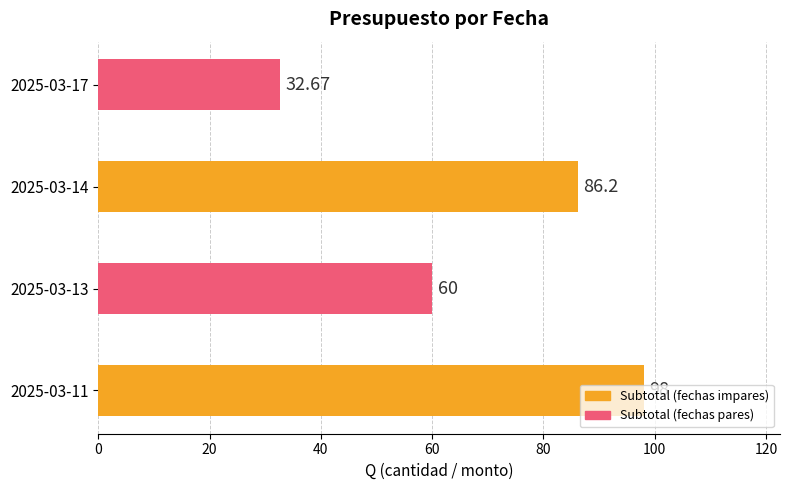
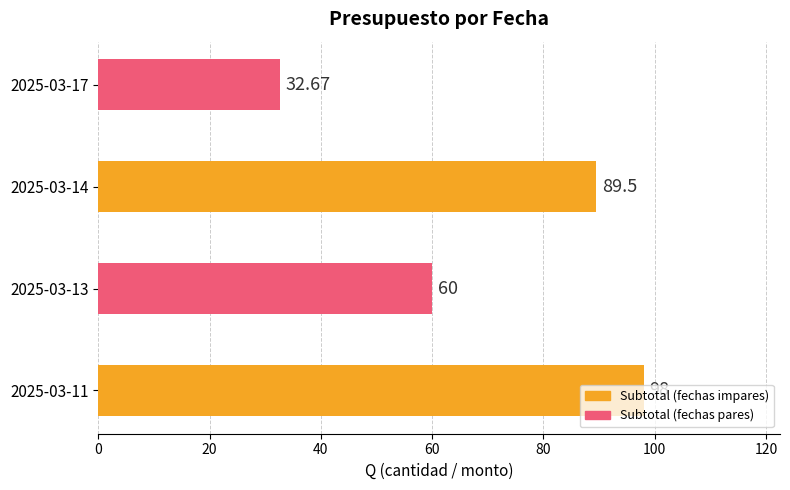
2025-03-14: 86.2 -> 89.5
